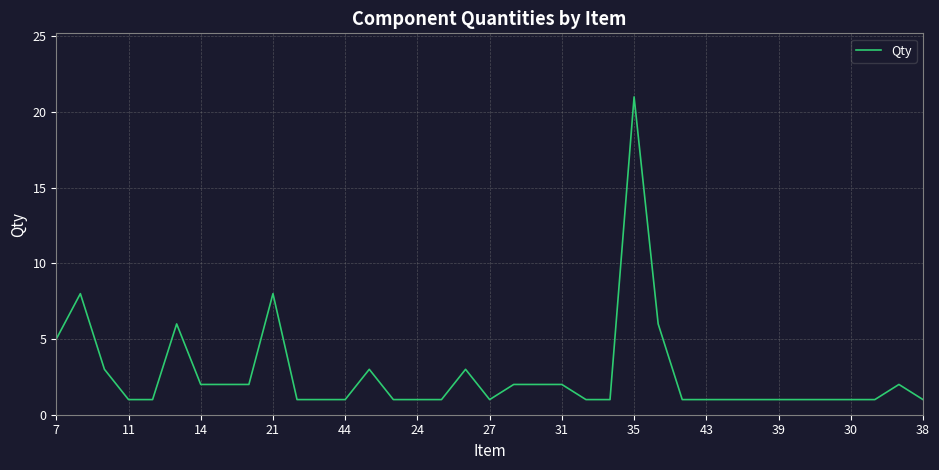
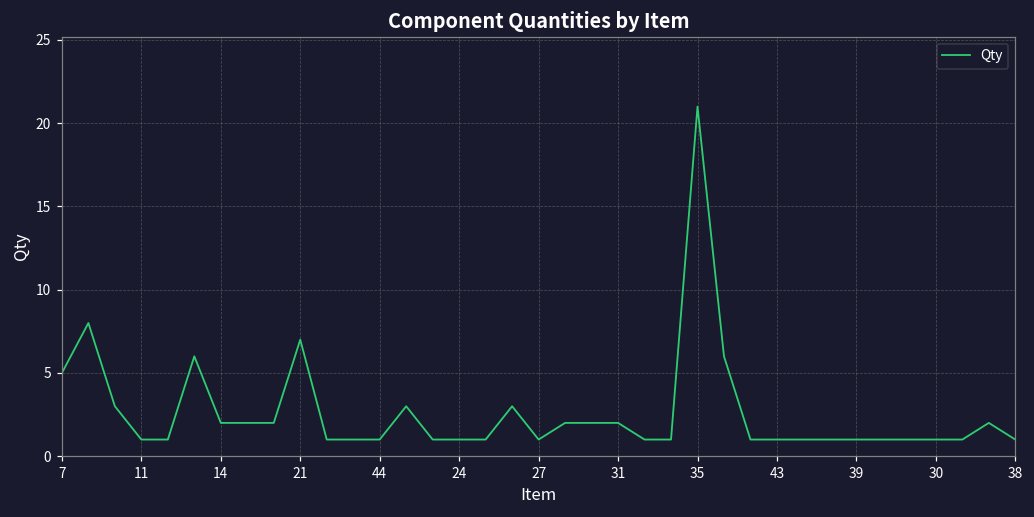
21: 8 -> 7
